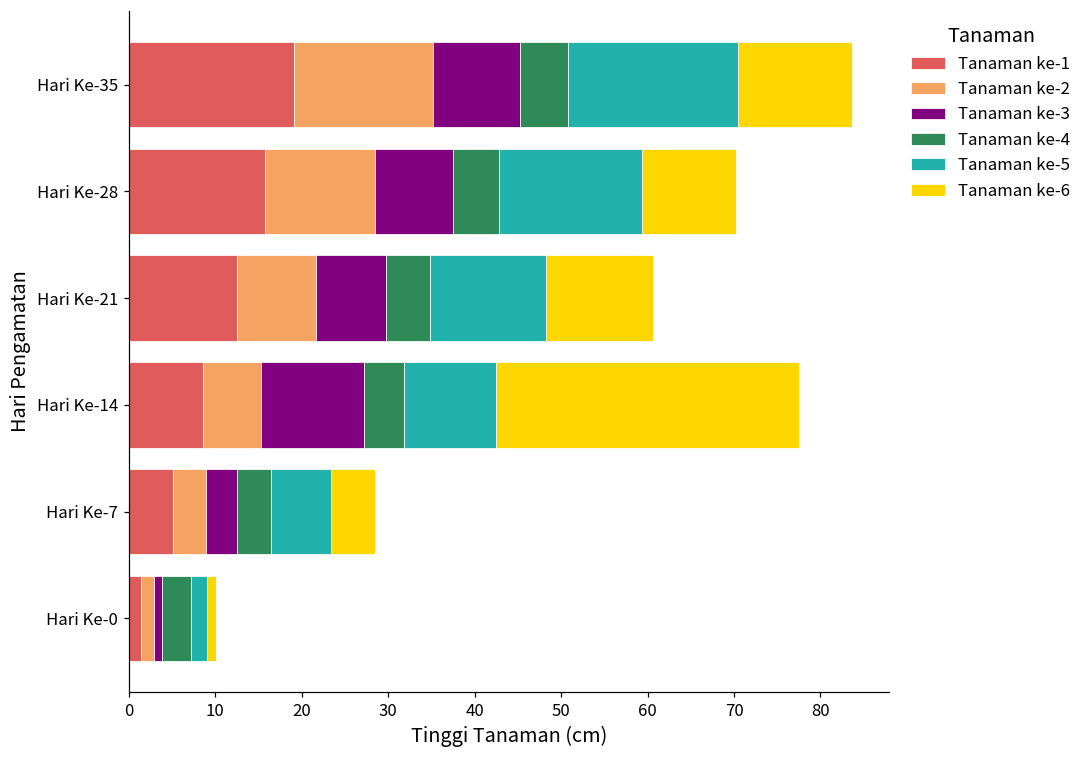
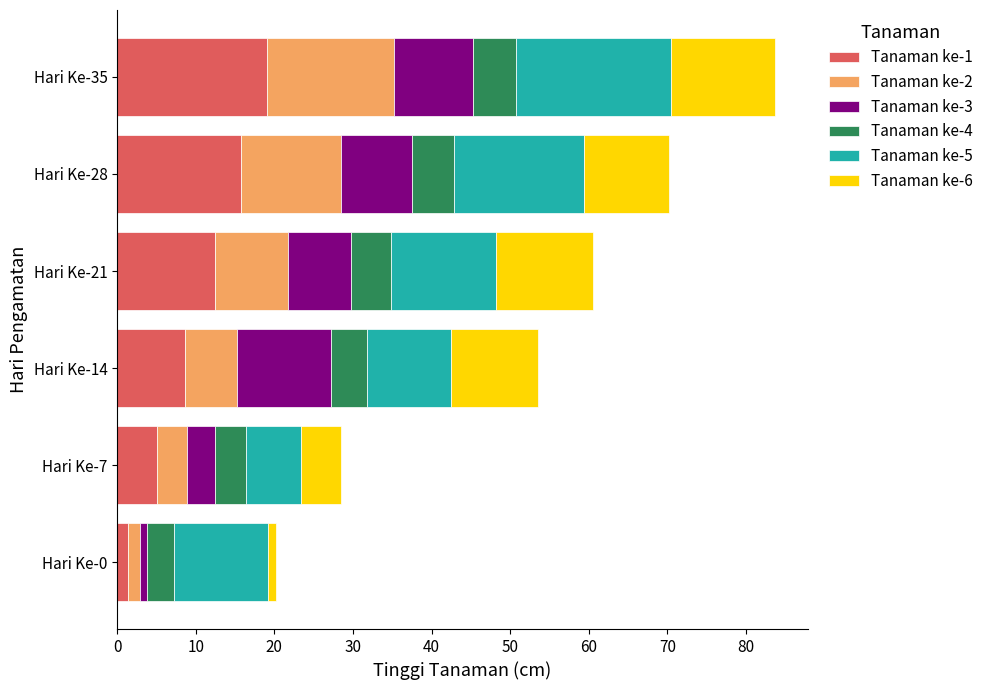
Tanaman ke-6, Hari Ke-14: 35 -> 11
Tanaman ke-5, Hari Ke-0: 2 -> 12
